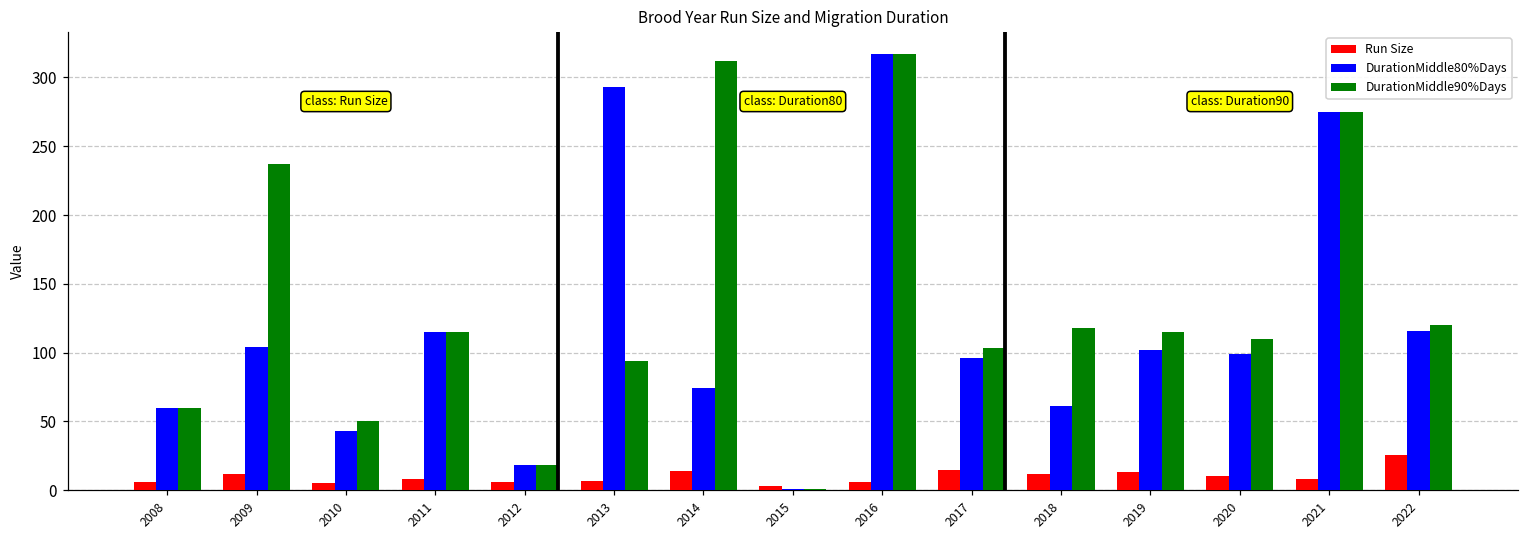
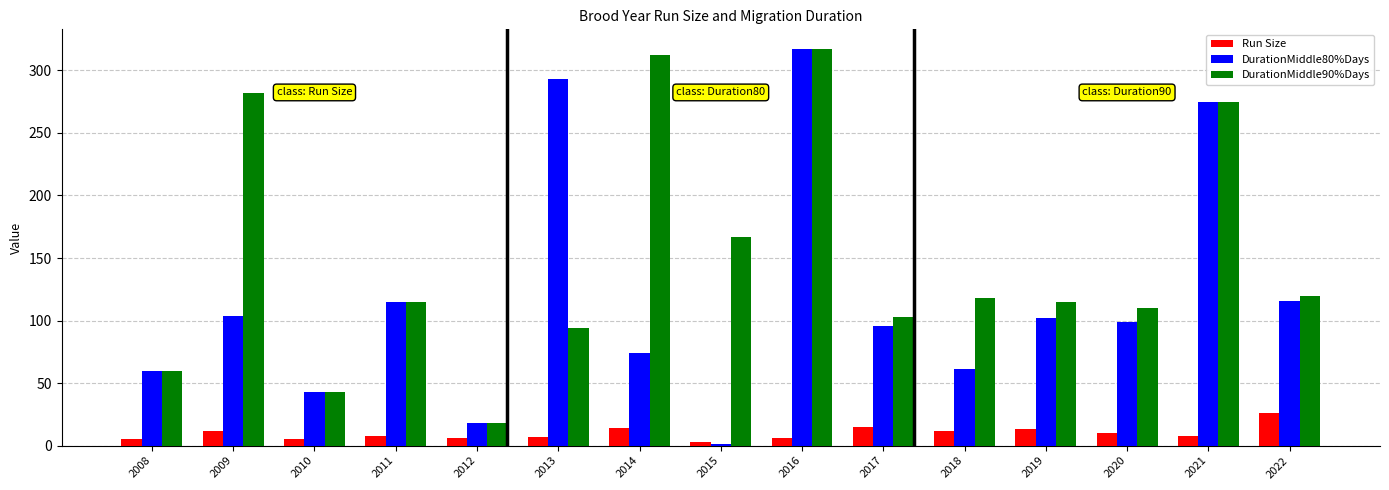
DurationMiddle90%Days, 2009: 237 -> 282
DurationMiddle90%Days, 2010: 50 -> 43
DurationMiddle90%Days, 2015: 1 -> 167
